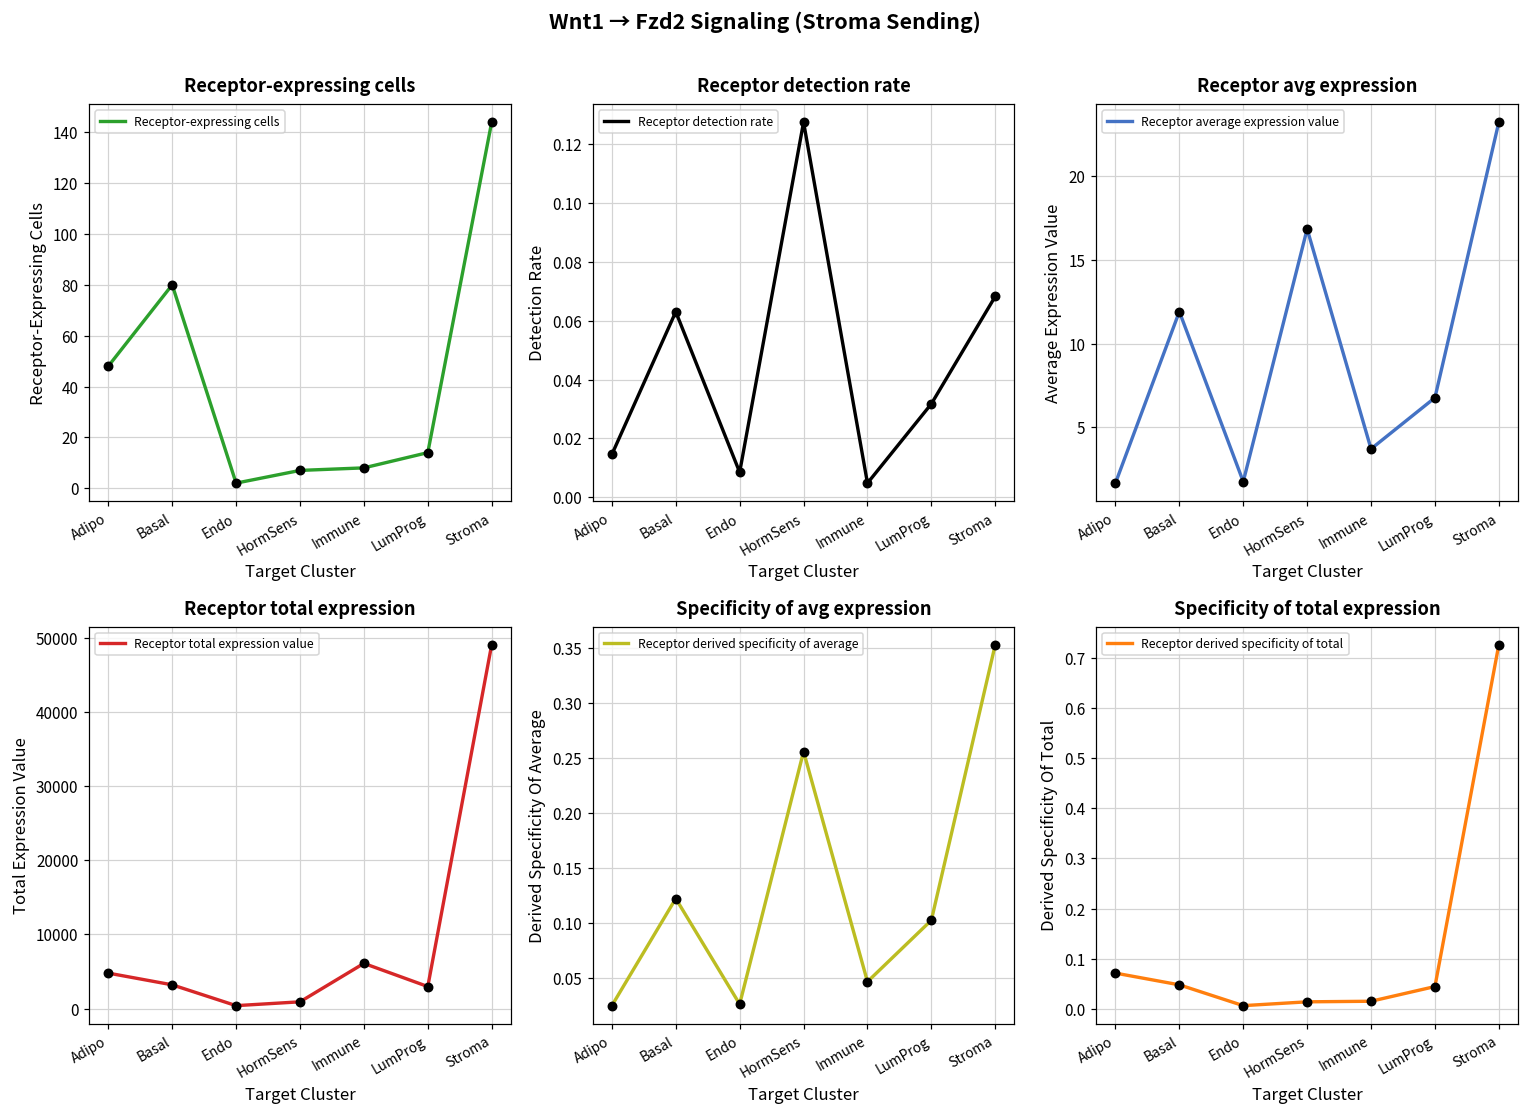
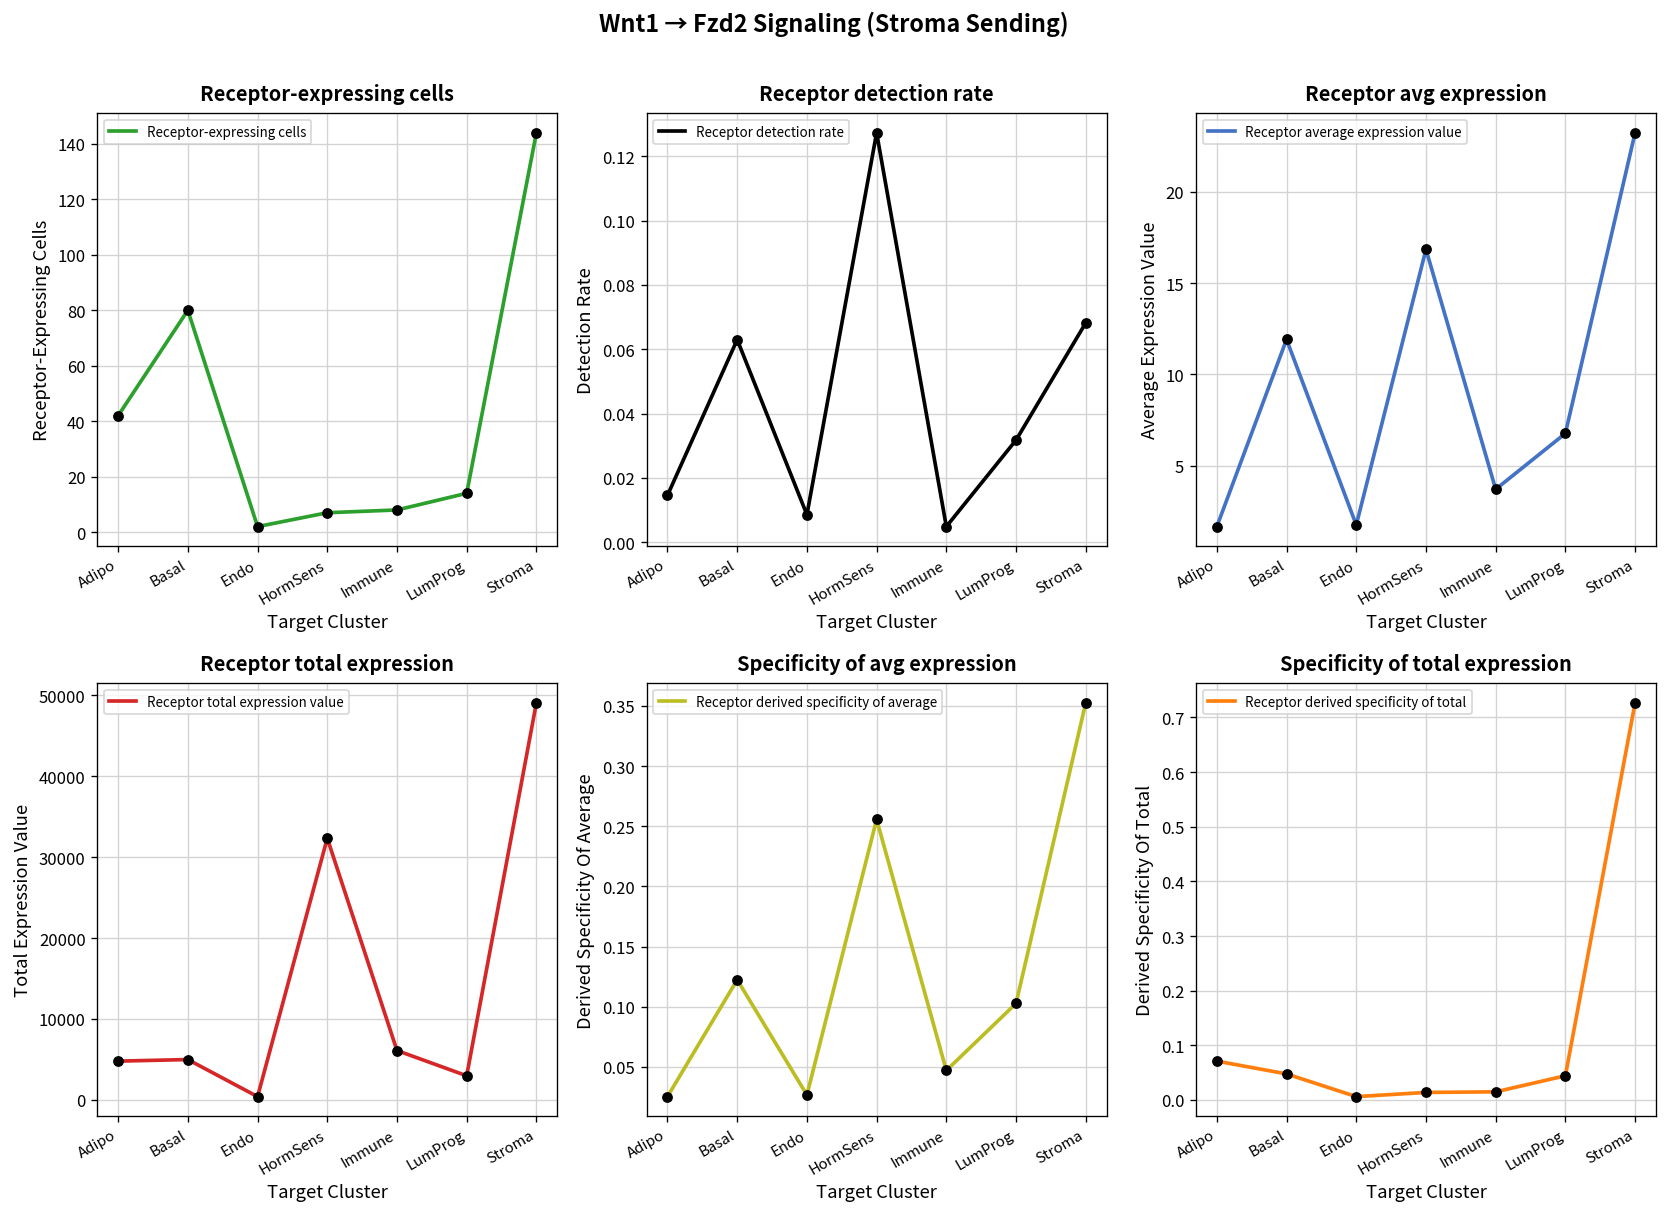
Receptor-expressing cells, Adipo: 48 -> 42
Receptor total expression, Basal: 3000 -> 5000
Receptor total expression, HormSens: 1000 -> 32000
